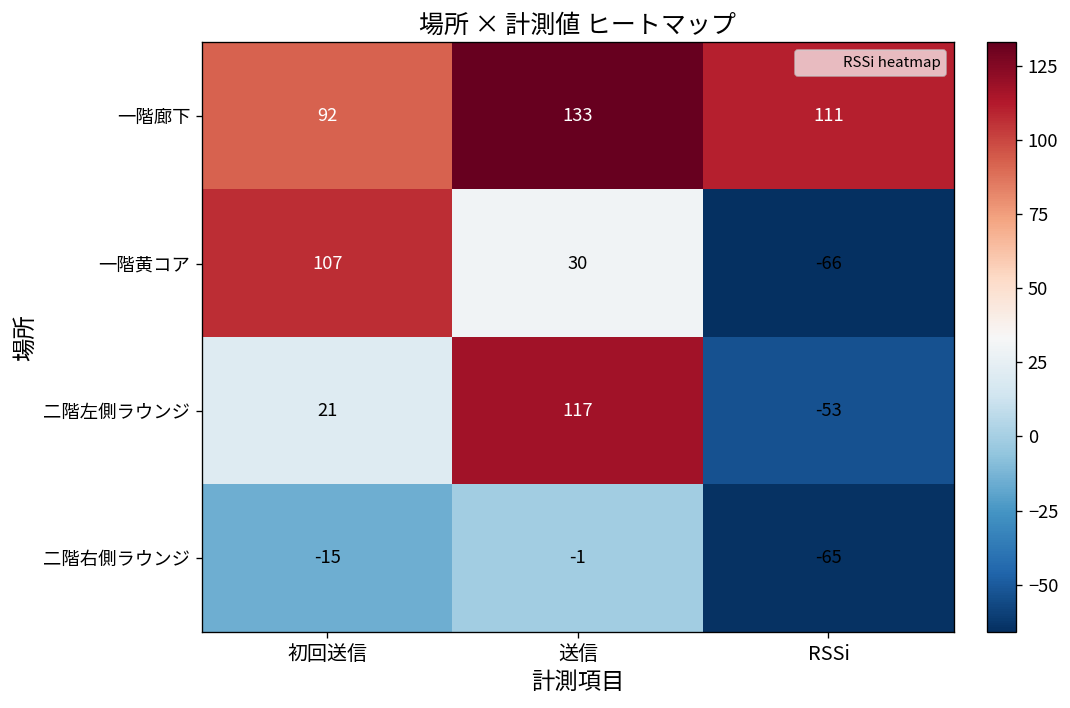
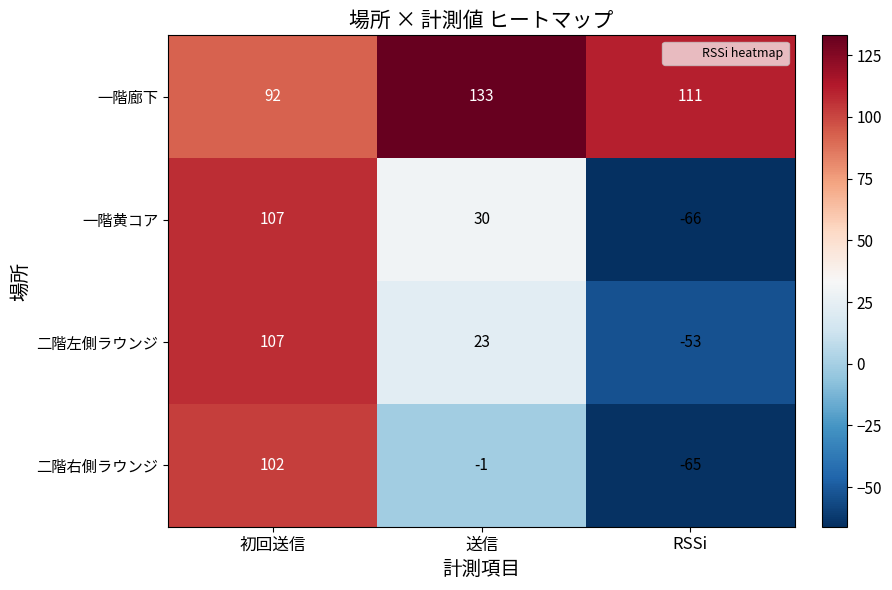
二階左側ラウンジ, 初回送信: 21 -> 107
二階左側ラウンジ, 送信: 117 -> 23
二階右側ラウンジ, 初回送信: -15 -> 102
